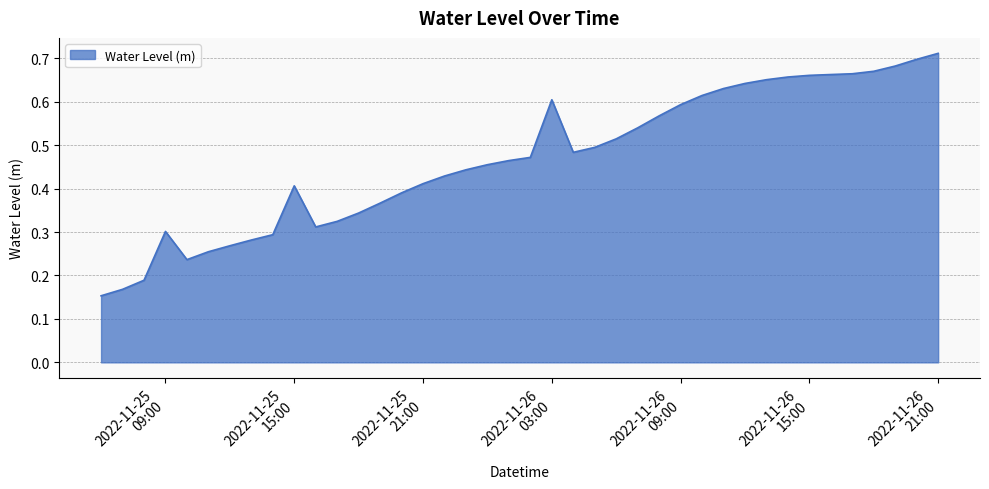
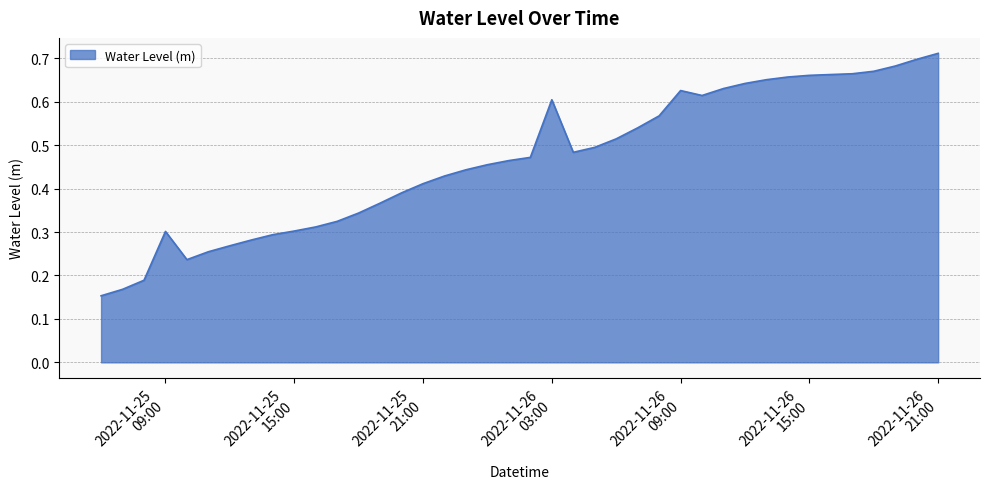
2022-11-25 15:00: 0.41 -> 0.30
2022-11-26 09:00: 0.59 -> 0.63
